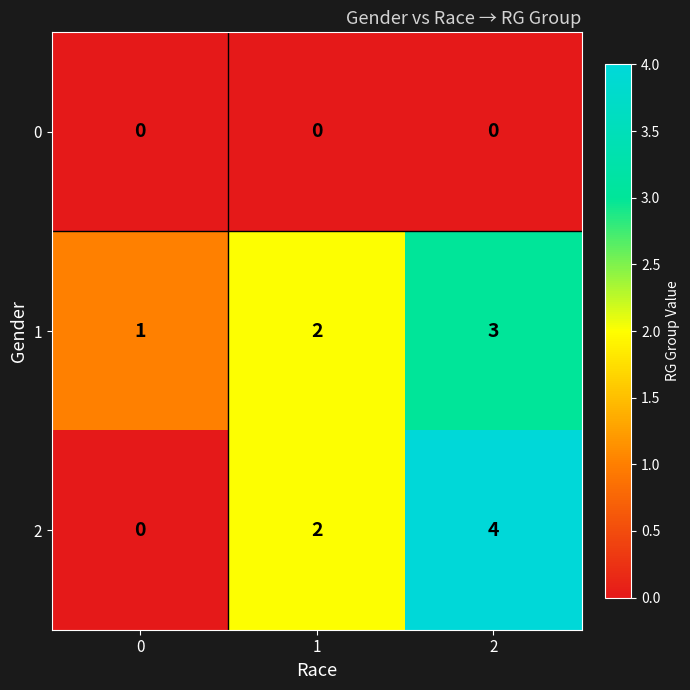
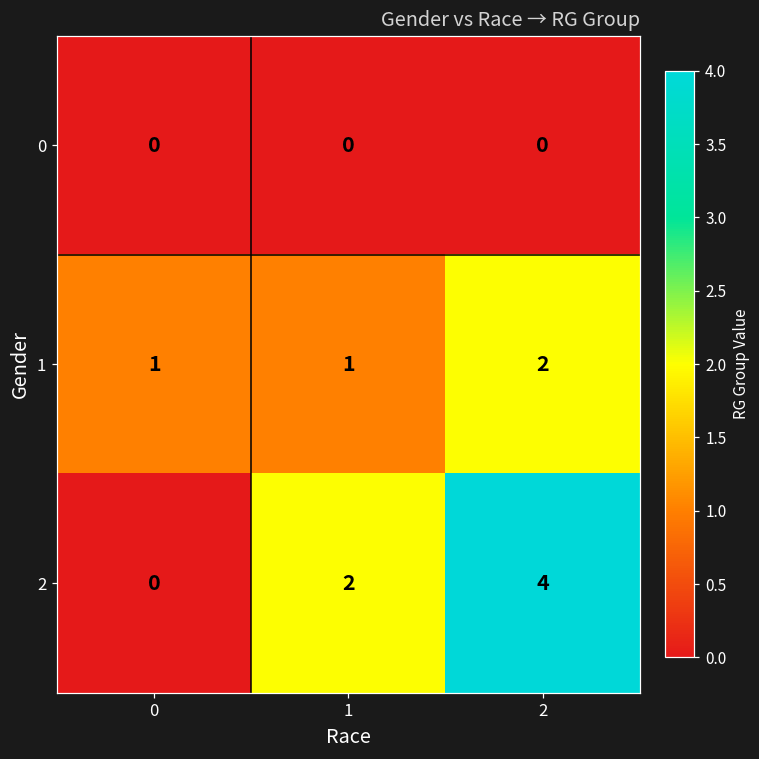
1, 1: 2 -> 1
1, 2: 3 -> 2
